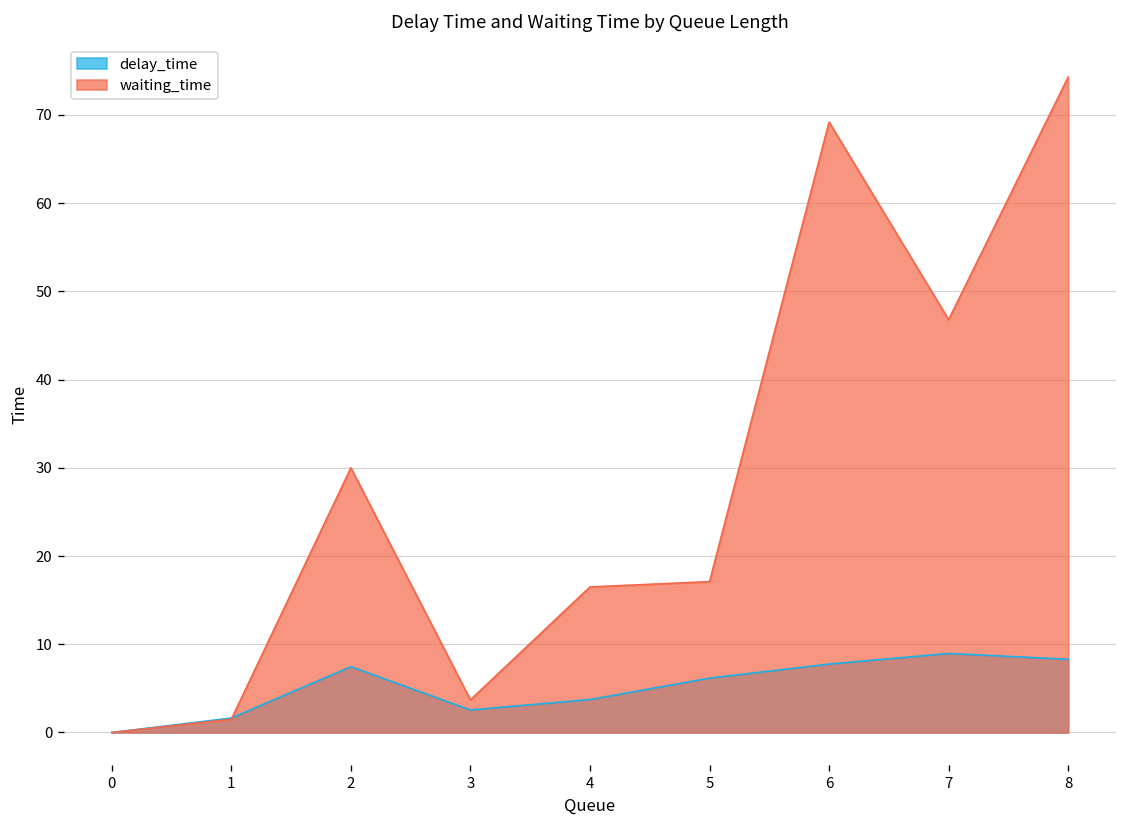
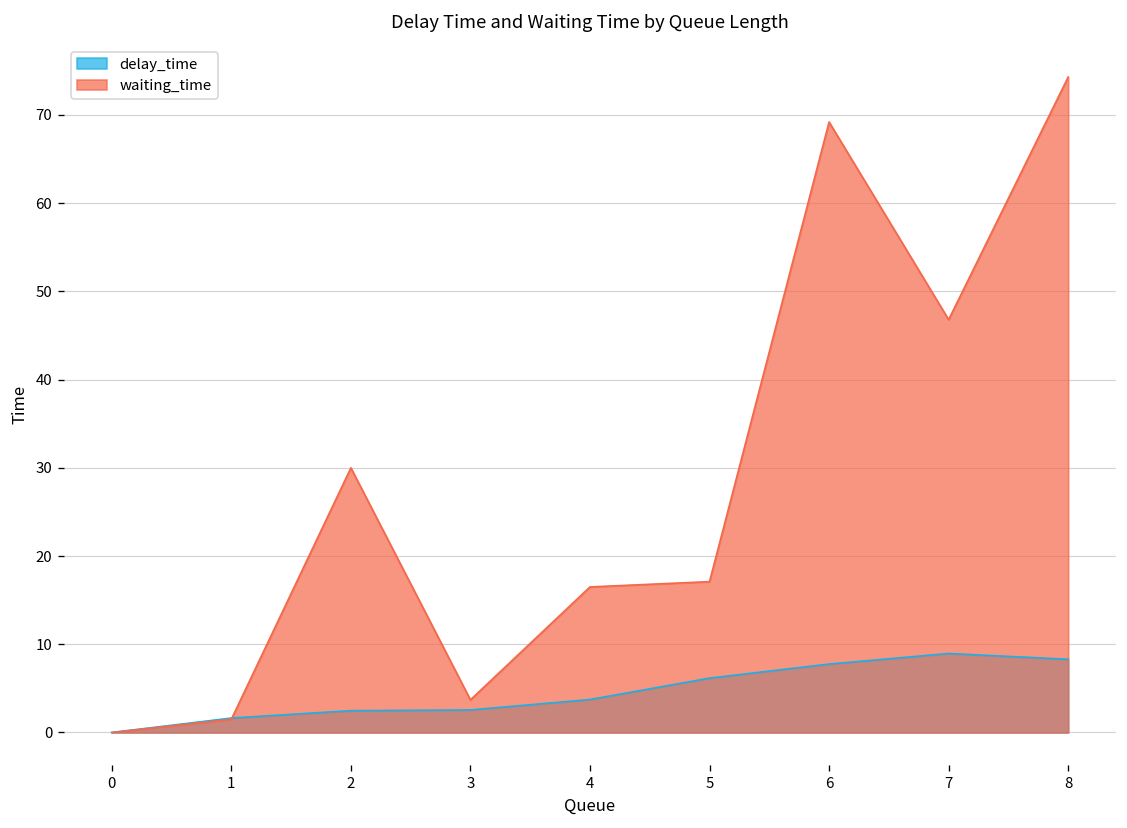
delay_time, 2: 7 -> 2
